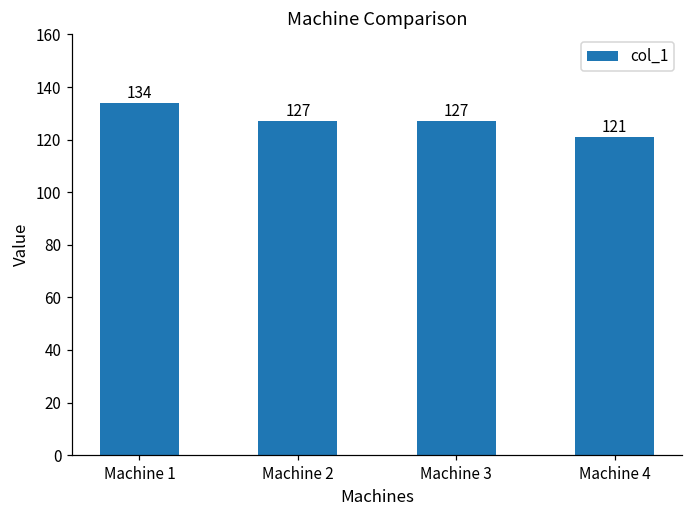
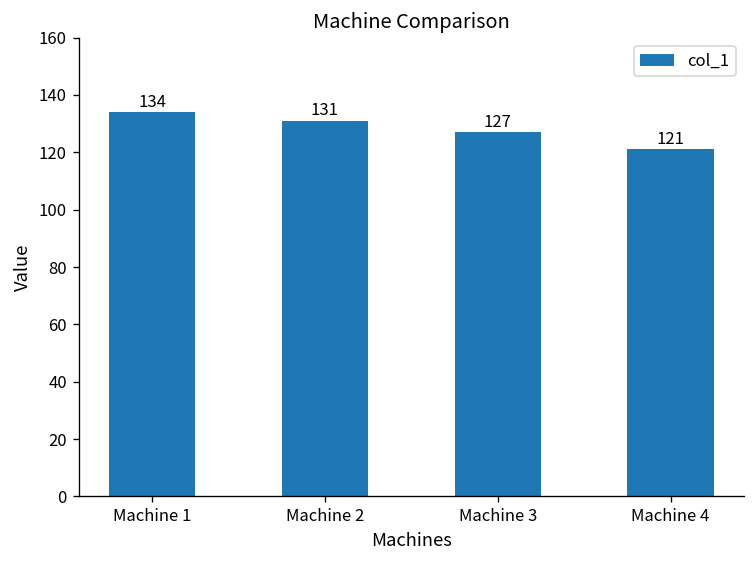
Machine 2: 127 -> 131
